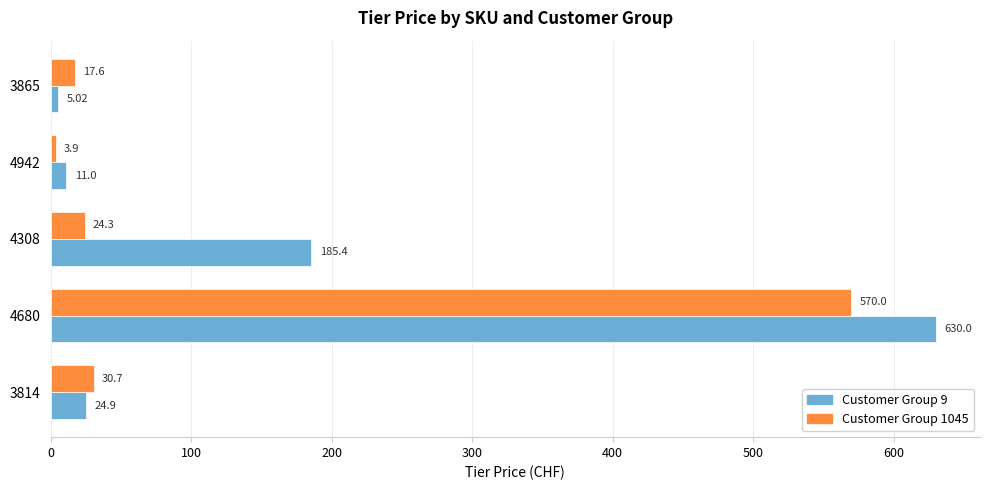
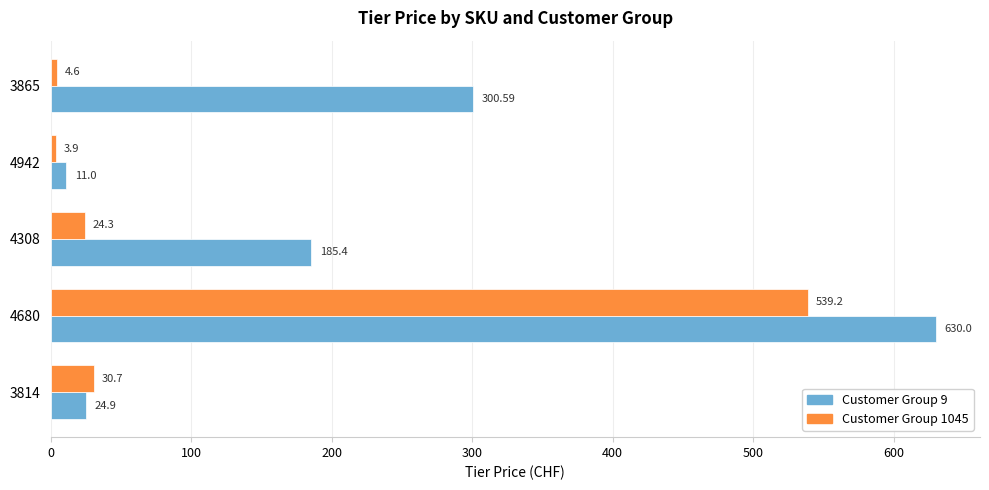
Customer Group 1045, 3865: 17.6 -> 4.6
Customer Group 9, 3865: 5.02 -> 300.59
Customer Group 1045, 4680: 570.0 -> 539.2
